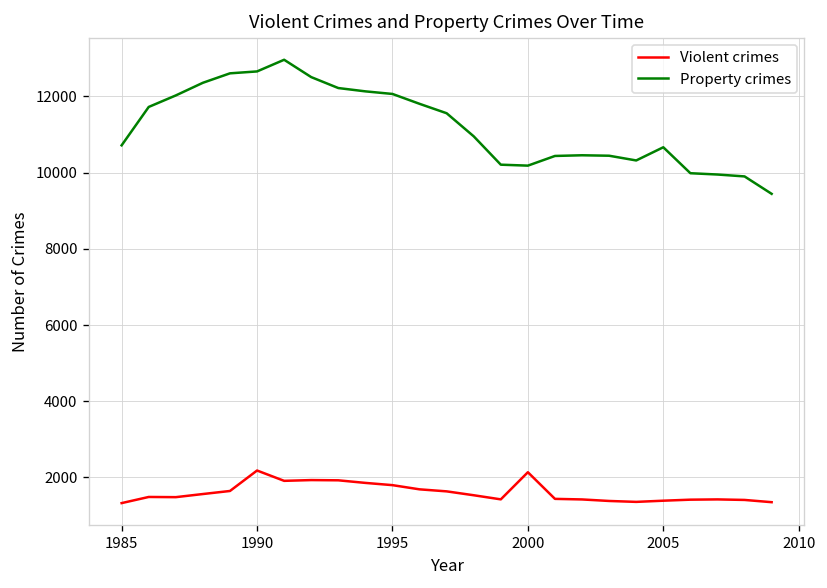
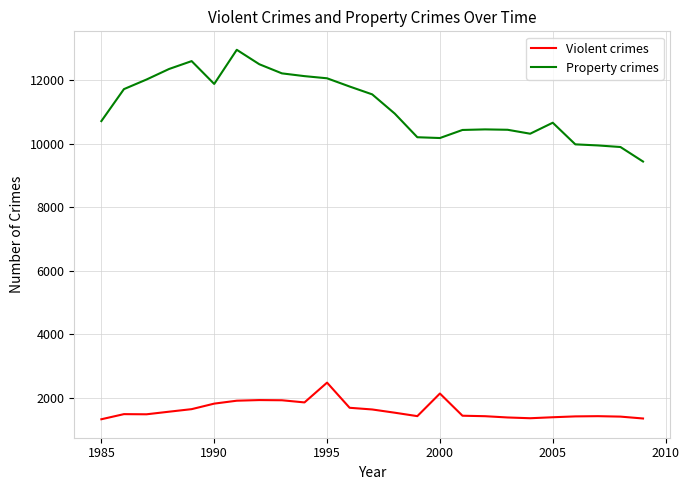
Violent crimes, 1990: 2200 -> 1800
Property crimes, 1990: 12700 -> 11900
Violent crimes, 1995: 1800 -> 2500
